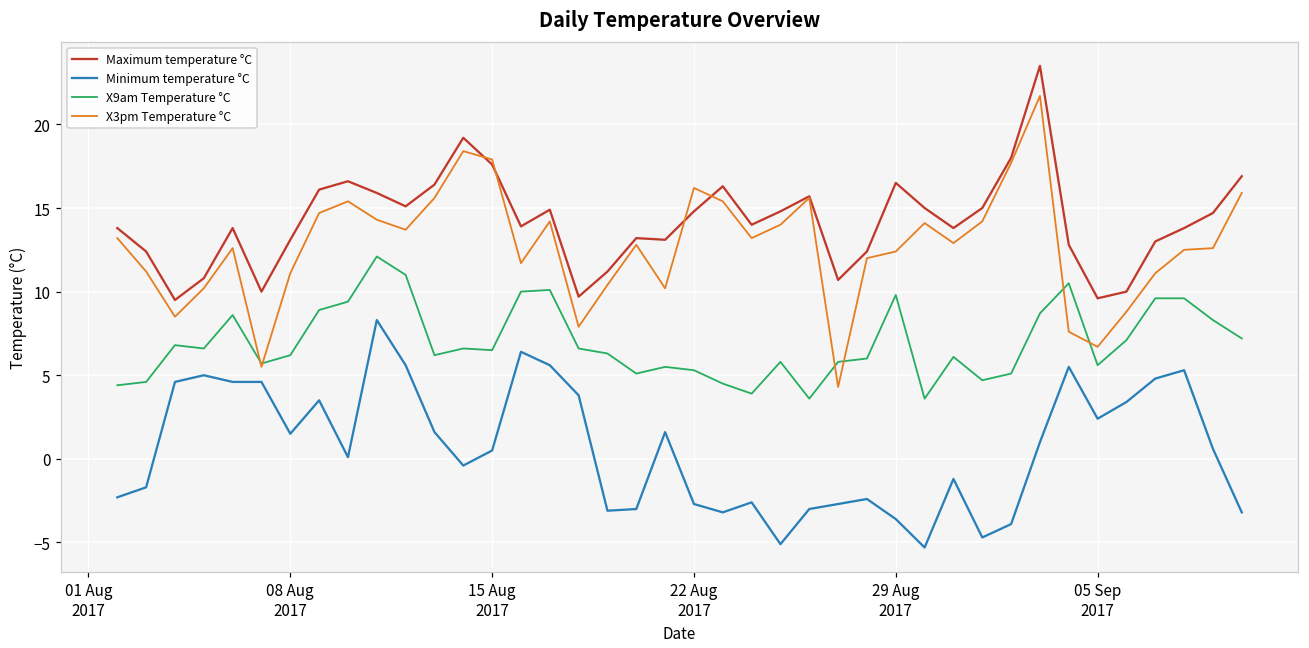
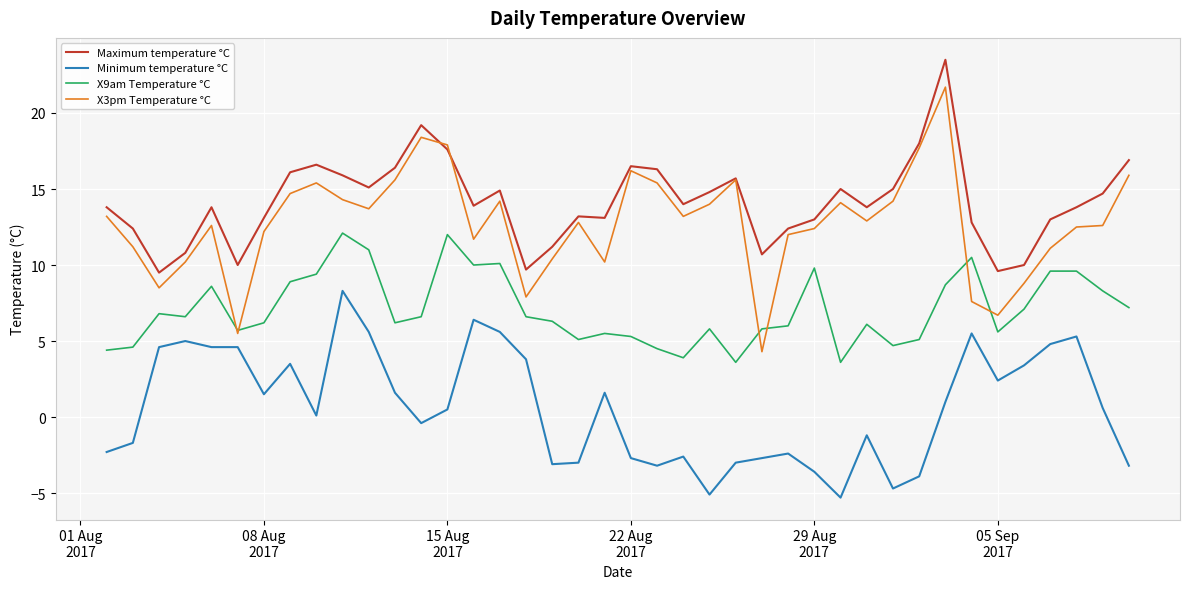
X3pm Temperature °C, 08 Aug 2017: 11.1 -> 12.2
X9am Temperature °C, 15 Aug 2017: 6.5 -> 12.0
Maximum temperature °C, 22 Aug 2017: 14.8 -> 16.5
Maximum temperature °C, 29 Aug 2017: 16.5 -> 13.0
